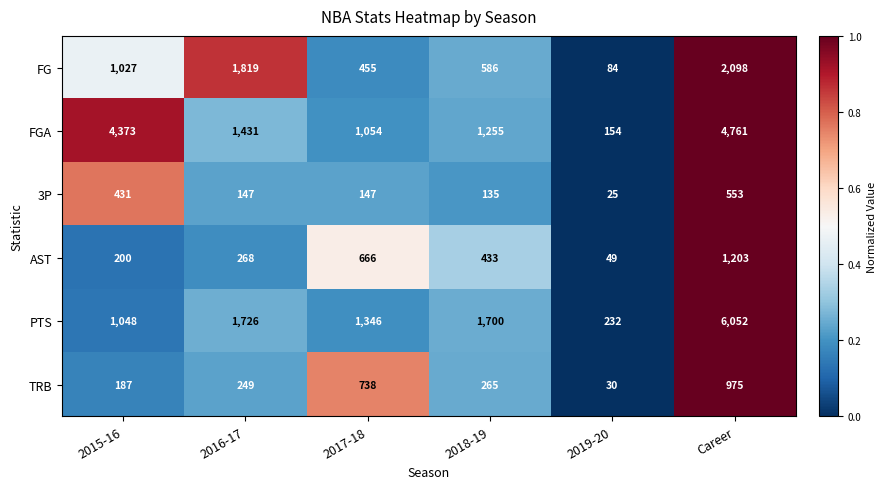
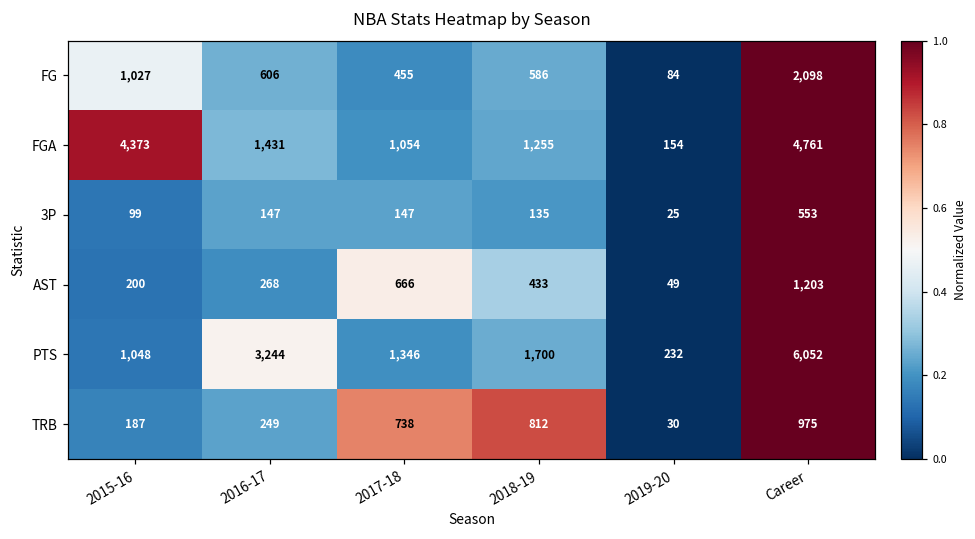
FG, 2016-17: 1,819 -> 606
3P, 2015-16: 431 -> 99
PTS, 2016-17: 1,726 -> 3,244
TRB, 2018-19: 265 -> 812
